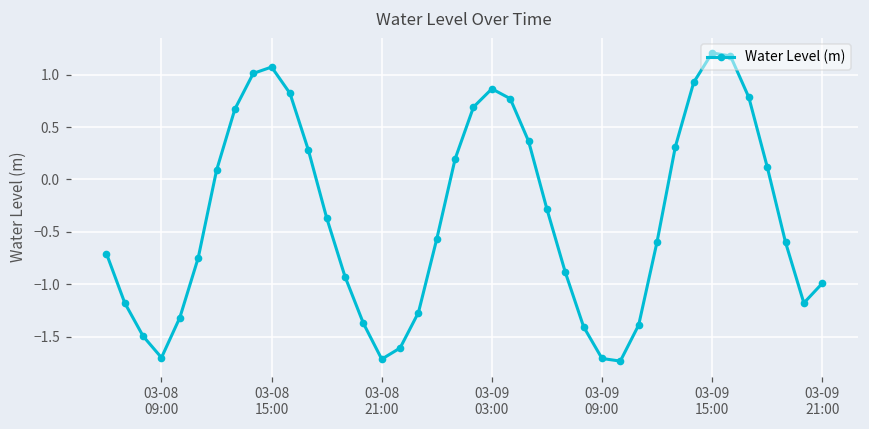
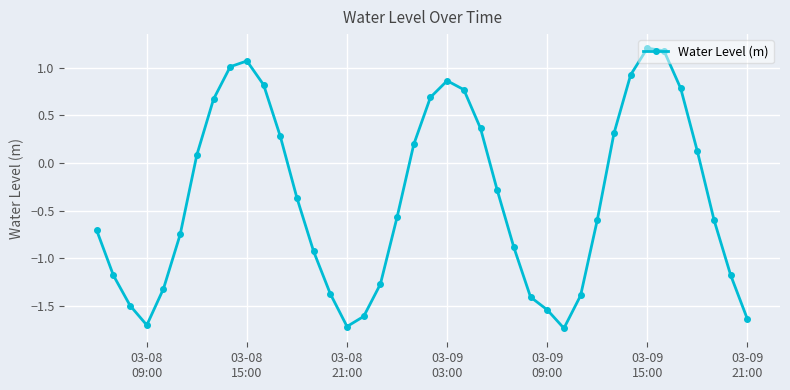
03-09 09:00: -1.7 -> -1.5
03-09 21:00: -1.0 -> -1.6
